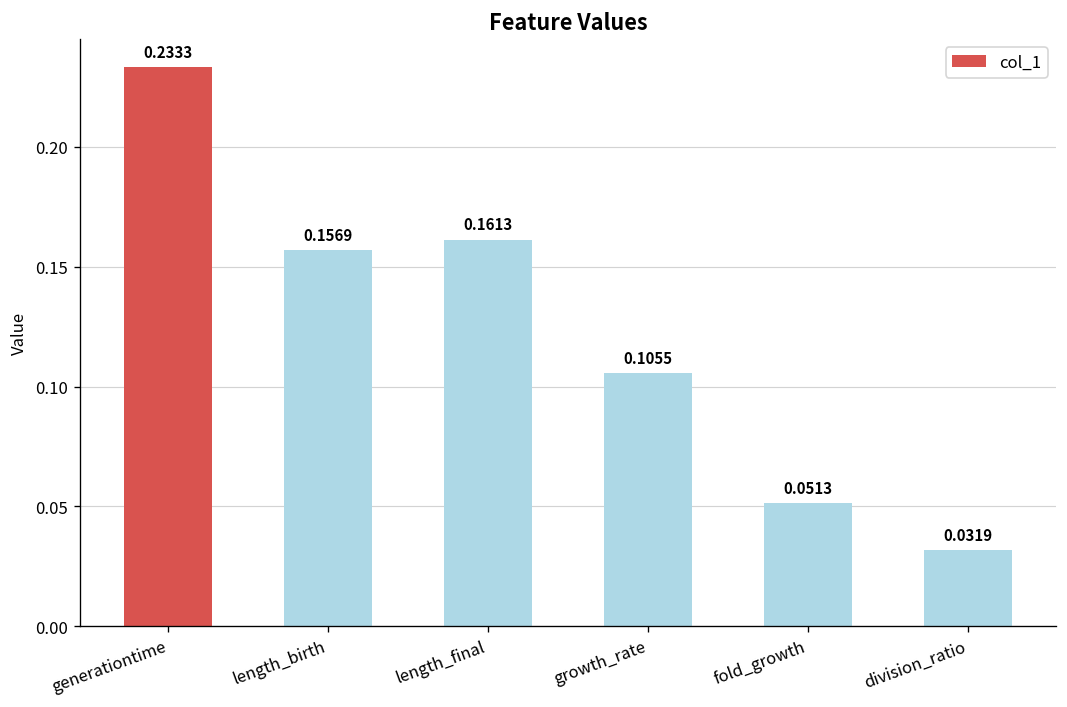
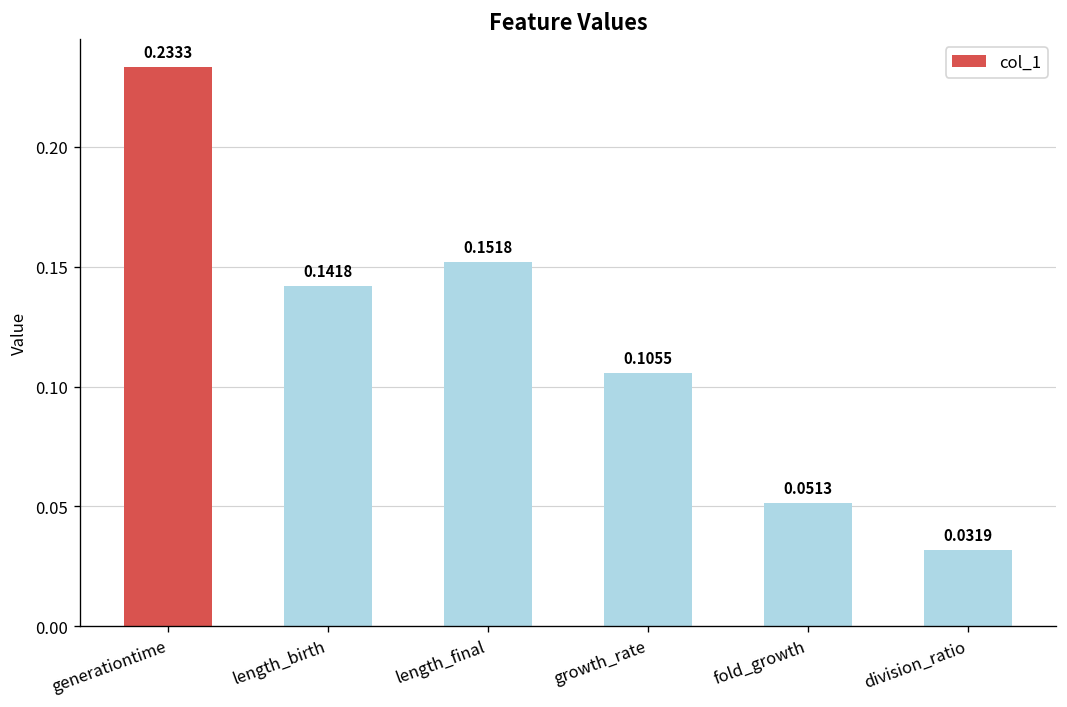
length_birth: 0.1569 -> 0.1418
length_final: 0.1613 -> 0.1518
